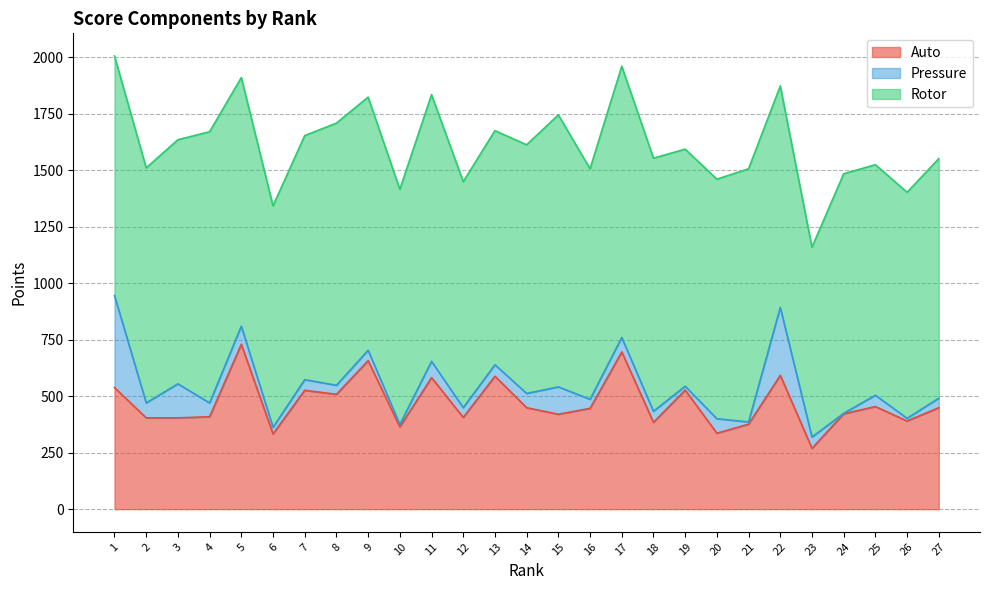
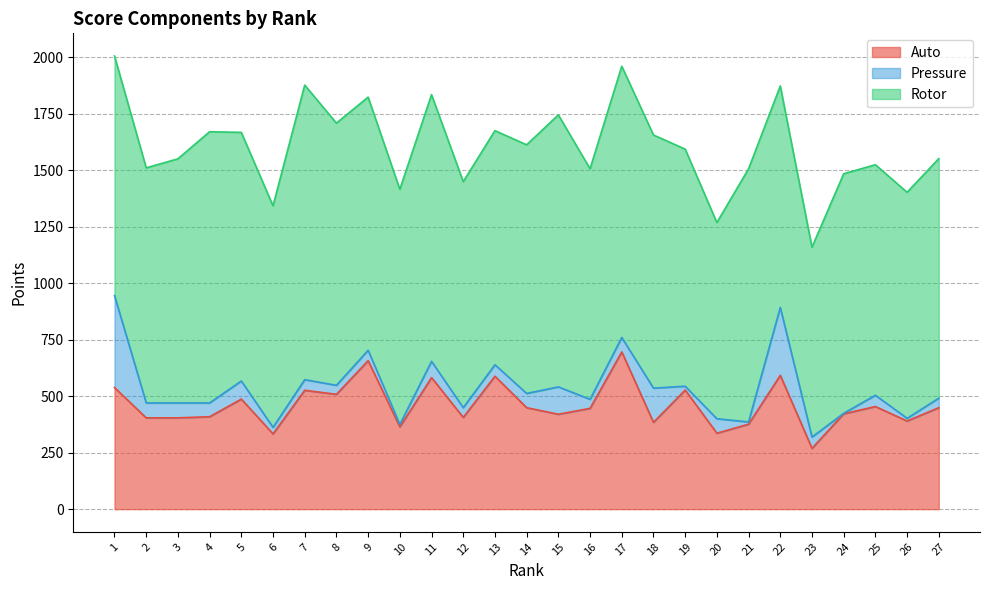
Pressure, 3: 150 -> 70
Auto, 5: 730 -> 490
Rotor, 7: 1080 -> 1300
Pressure, 18: 50 -> 150
Rotor, 20: 1060 -> 870
